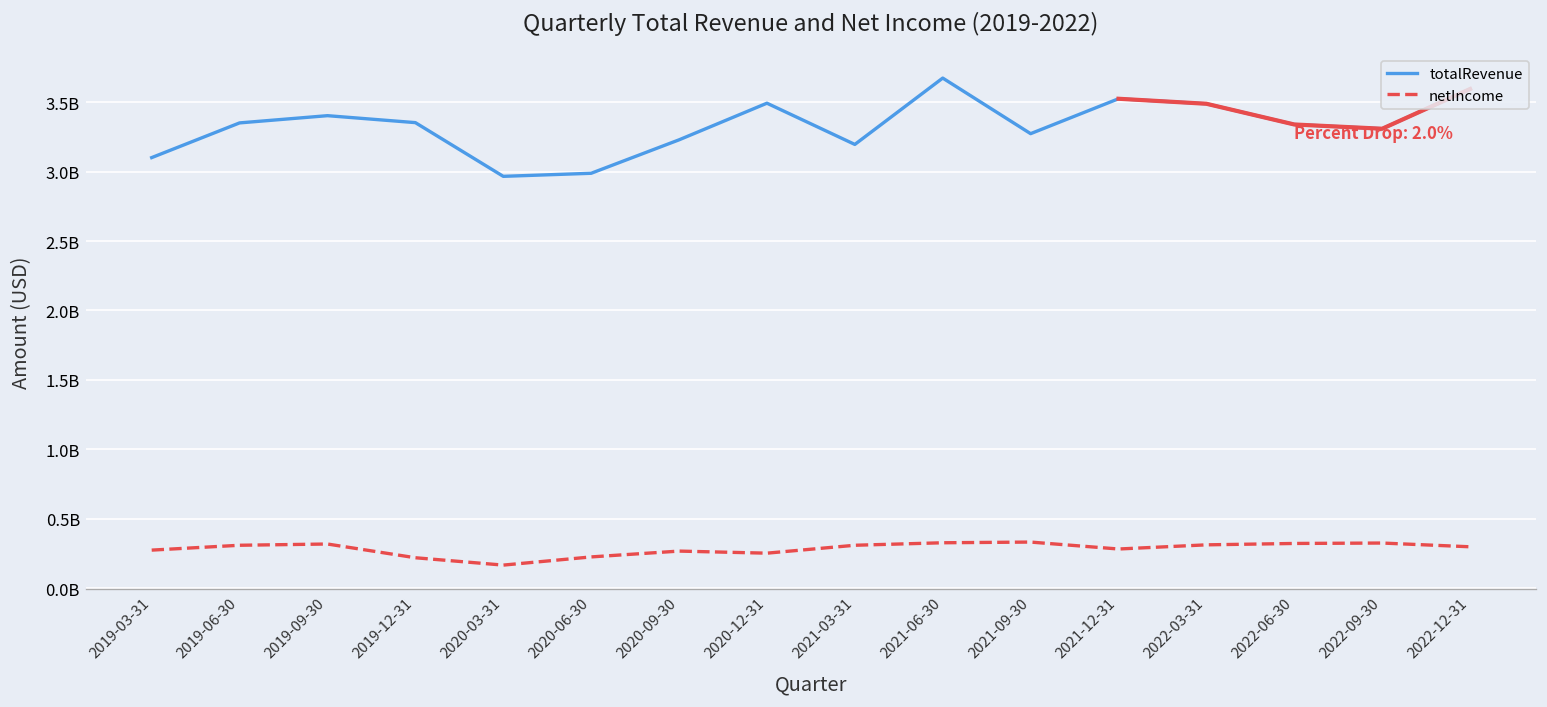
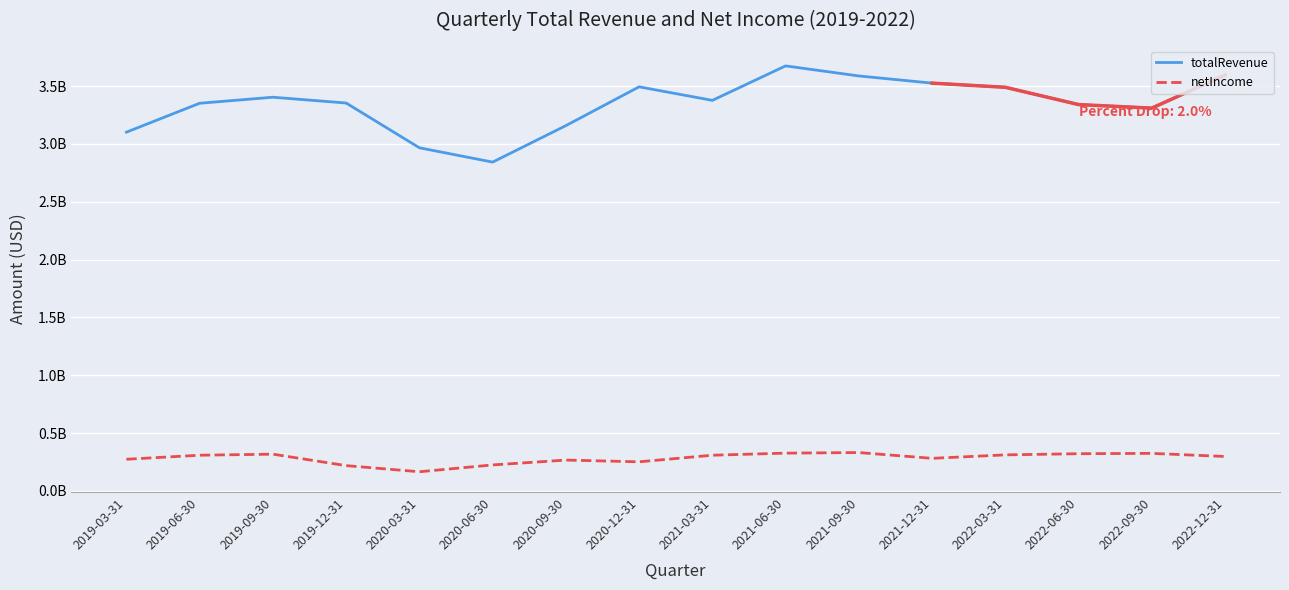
totalRevenue, 2020-06-30: 2990000000 -> 2840000000
totalRevenue, 2020-09-30: 3230000000 -> 3160000000
totalRevenue, 2021-03-31: 3200000000 -> 3380000000
totalRevenue, 2021-09-30: 3270000000 -> 3590000000
